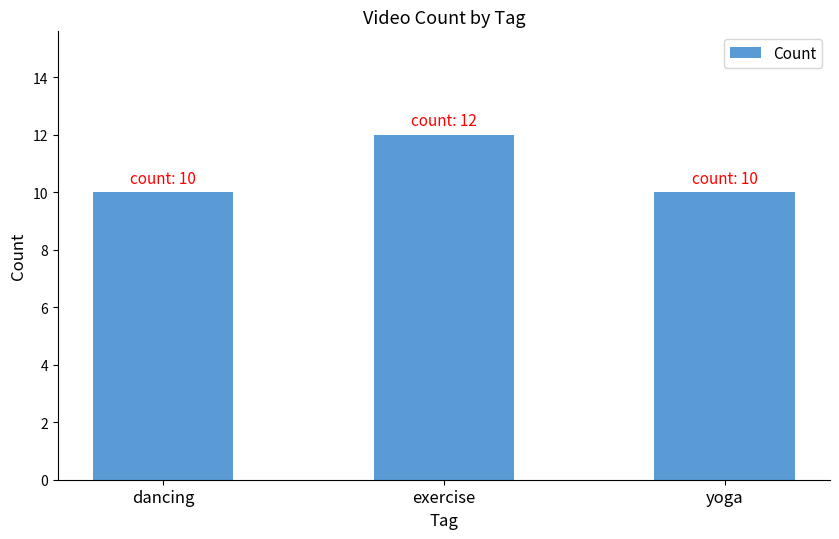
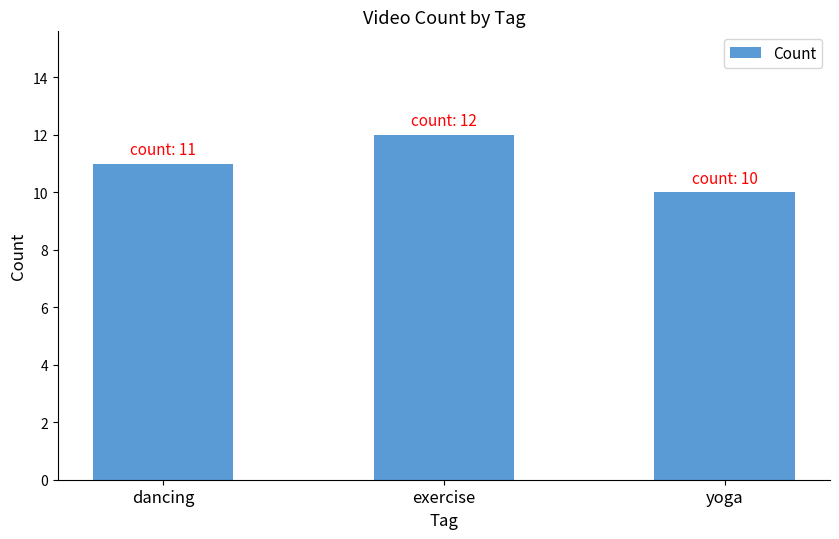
dancing: 10 -> 11
